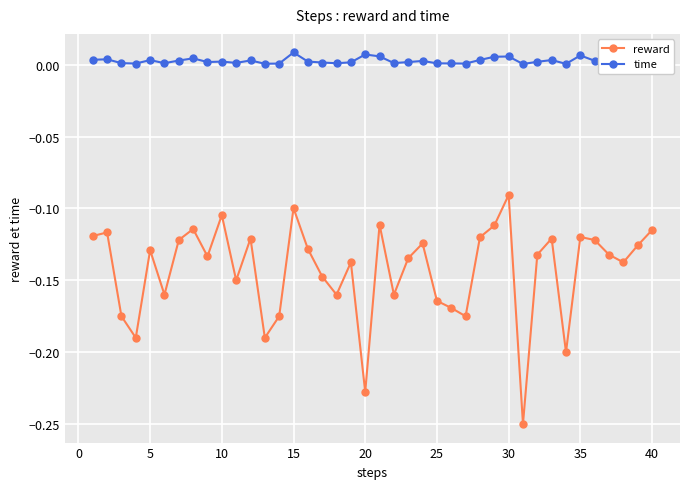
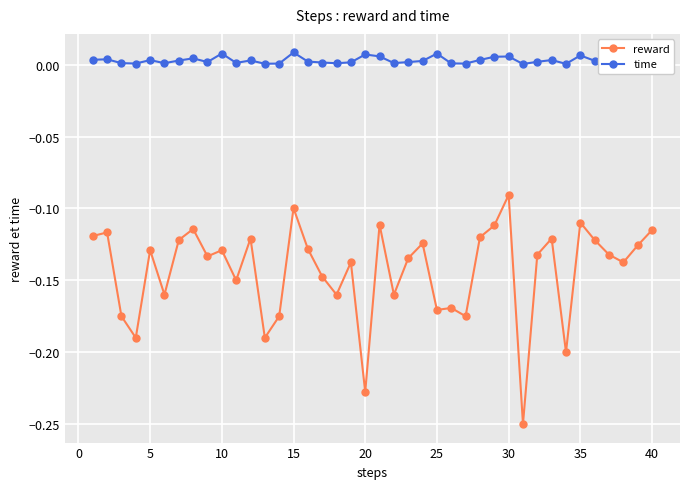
reward, 10: -0.105 -> -0.129
time, 10: 0.002 -> 0.008
reward, 25: -0.164 -> -0.171
time, 25: 0.001 -> 0.008
reward, 35: -0.120 -> -0.110
